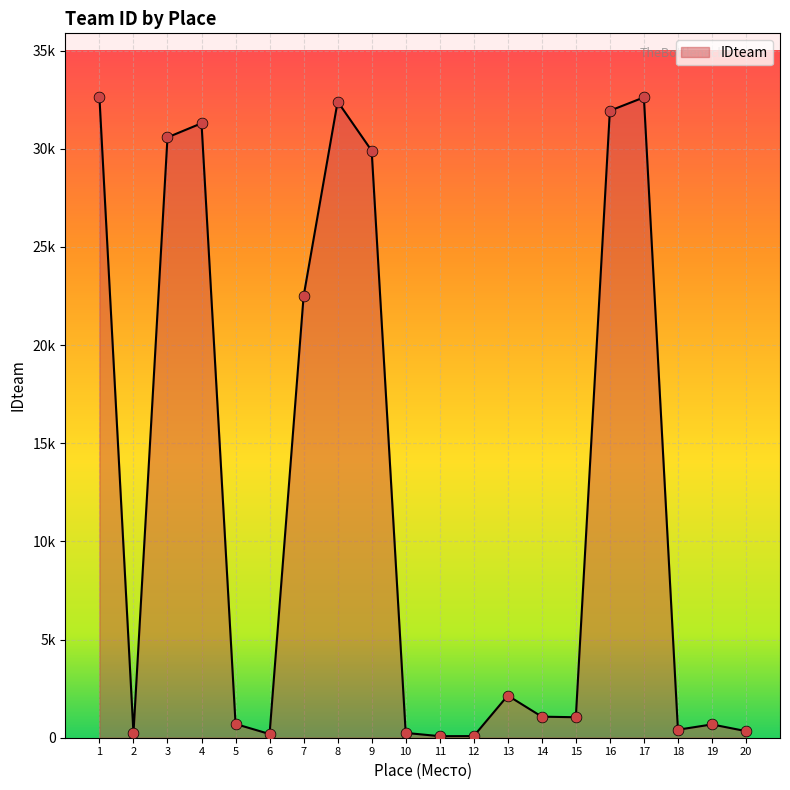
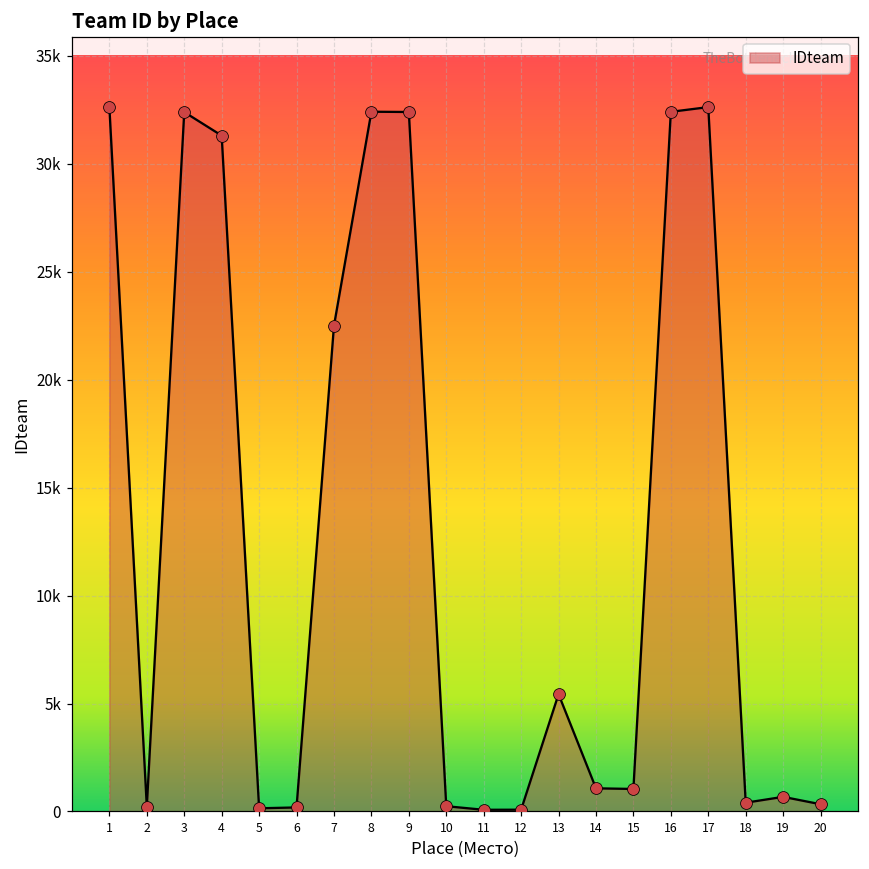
3: 30600 -> 32400
5: 700 -> 100
9: 29900 -> 32400
13: 2100 -> 5400
16: 31900 -> 32400
